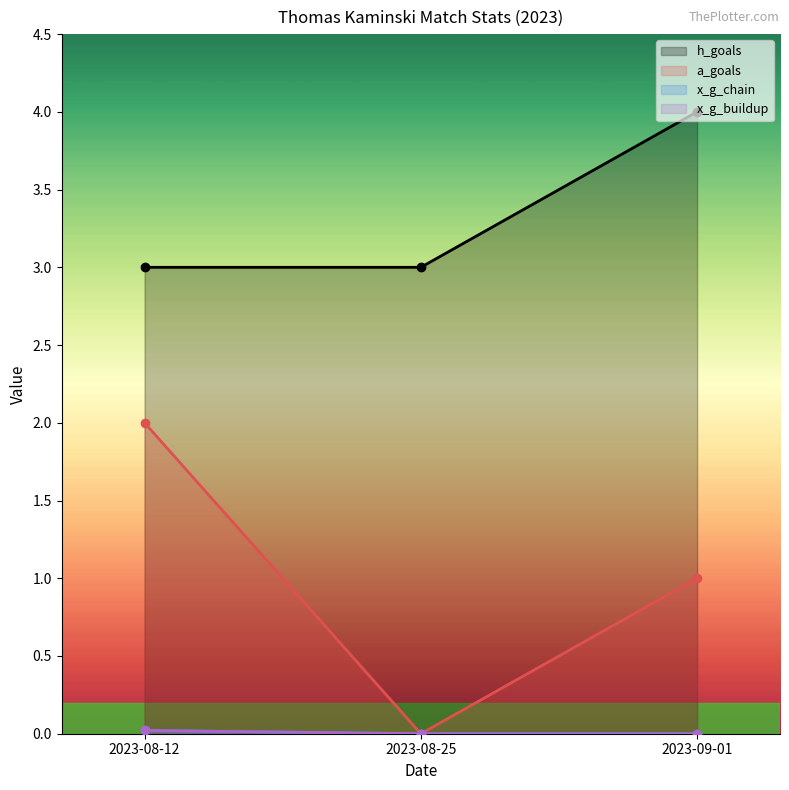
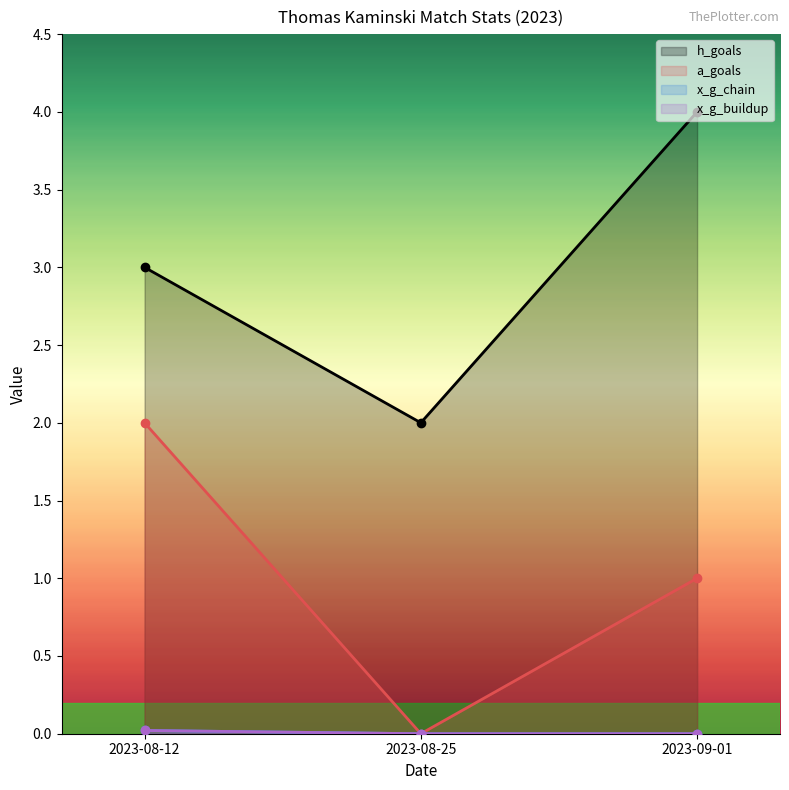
h_goals, 2023-08-25: 3 -> 2
